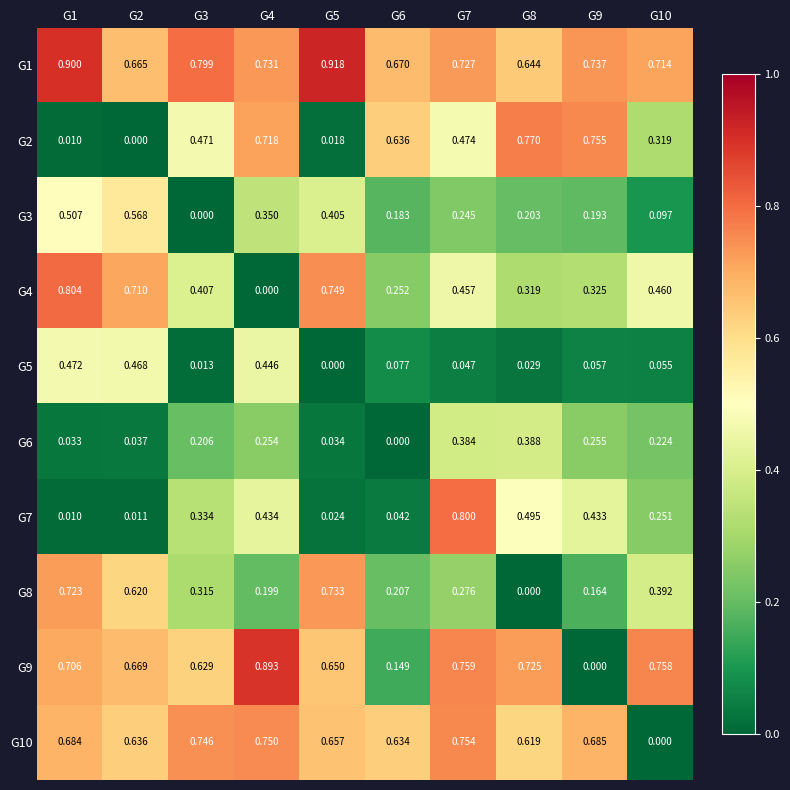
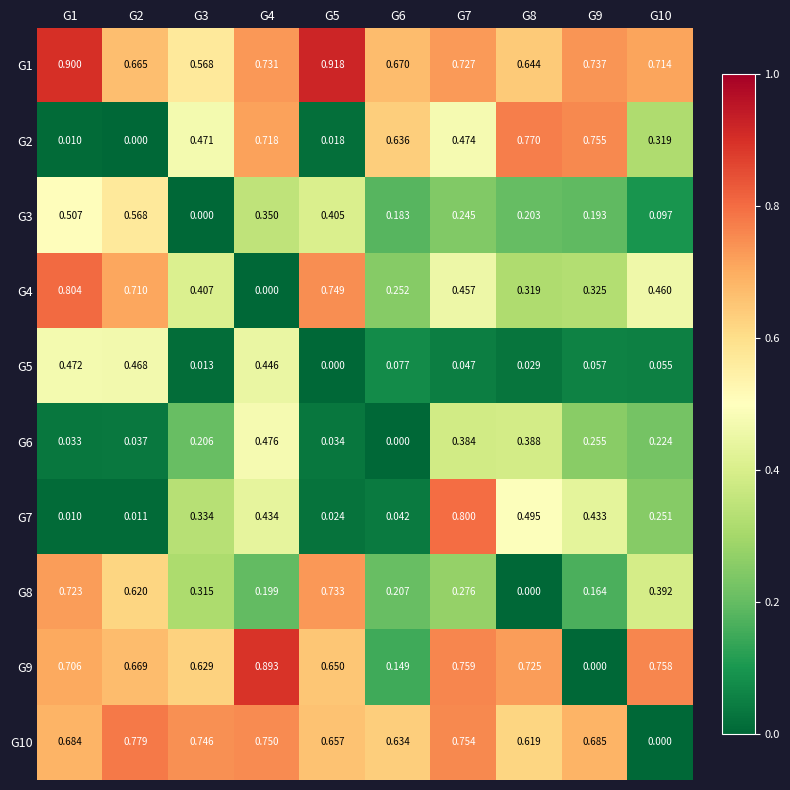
G1, G3: 0.799 -> 0.568
G6, G4: 0.254 -> 0.476
G10, G2: 0.636 -> 0.779
